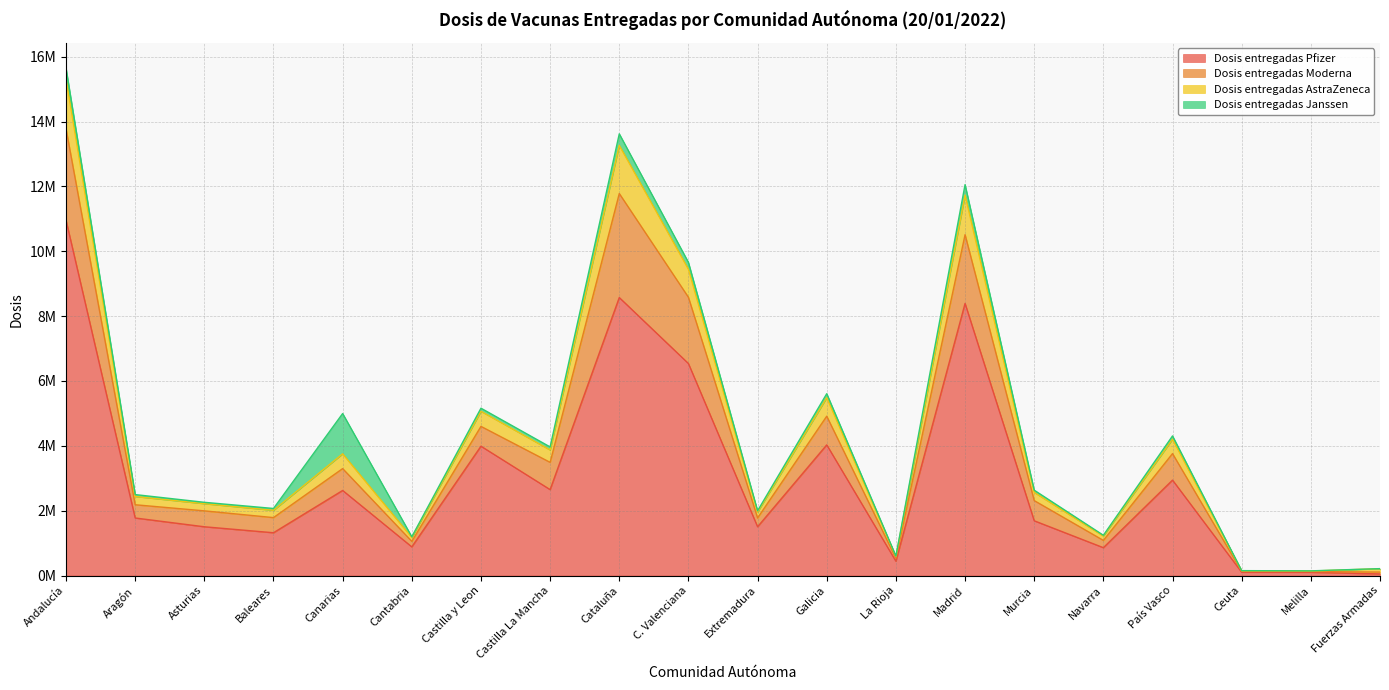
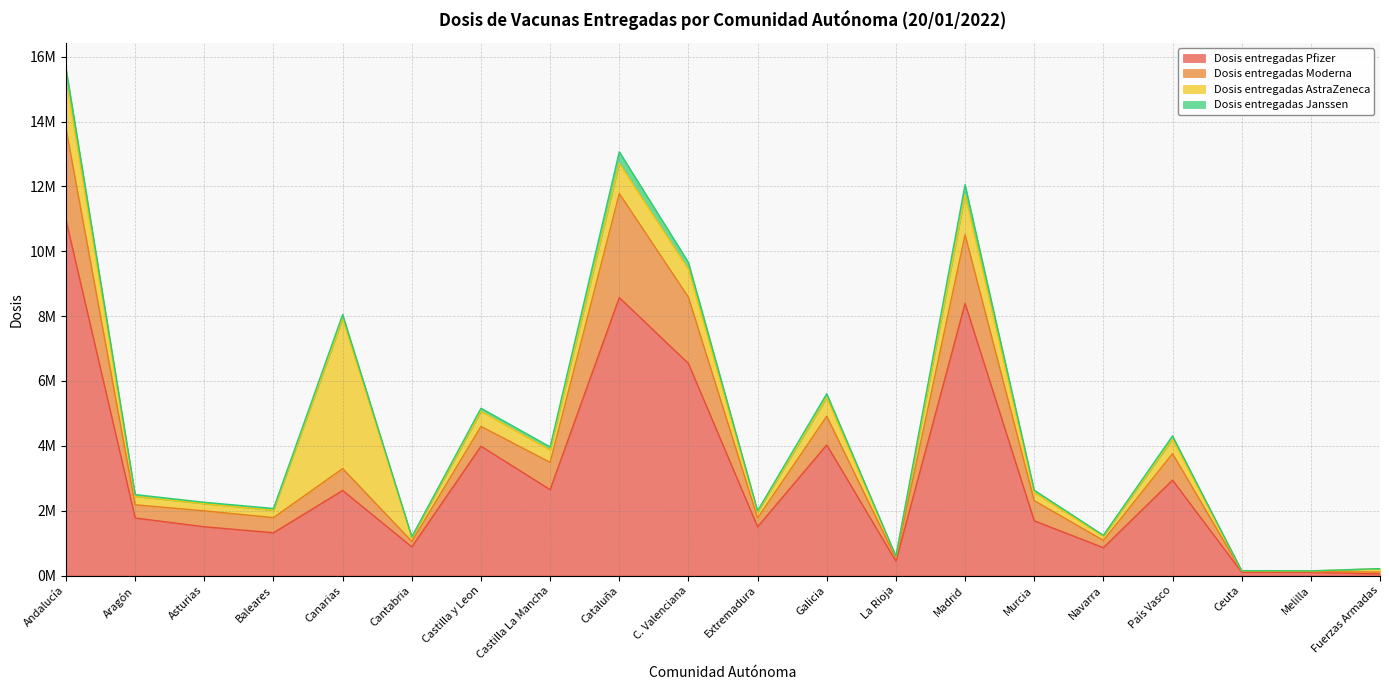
Dosis entregadas AstraZeneca, Canarias: 500000 -> 4600000
Dosis entregadas Janssen, Canarias: 1200000 -> 100000
Dosis entregadas AstraZeneca, Cataluña: 1500000 -> 900000
